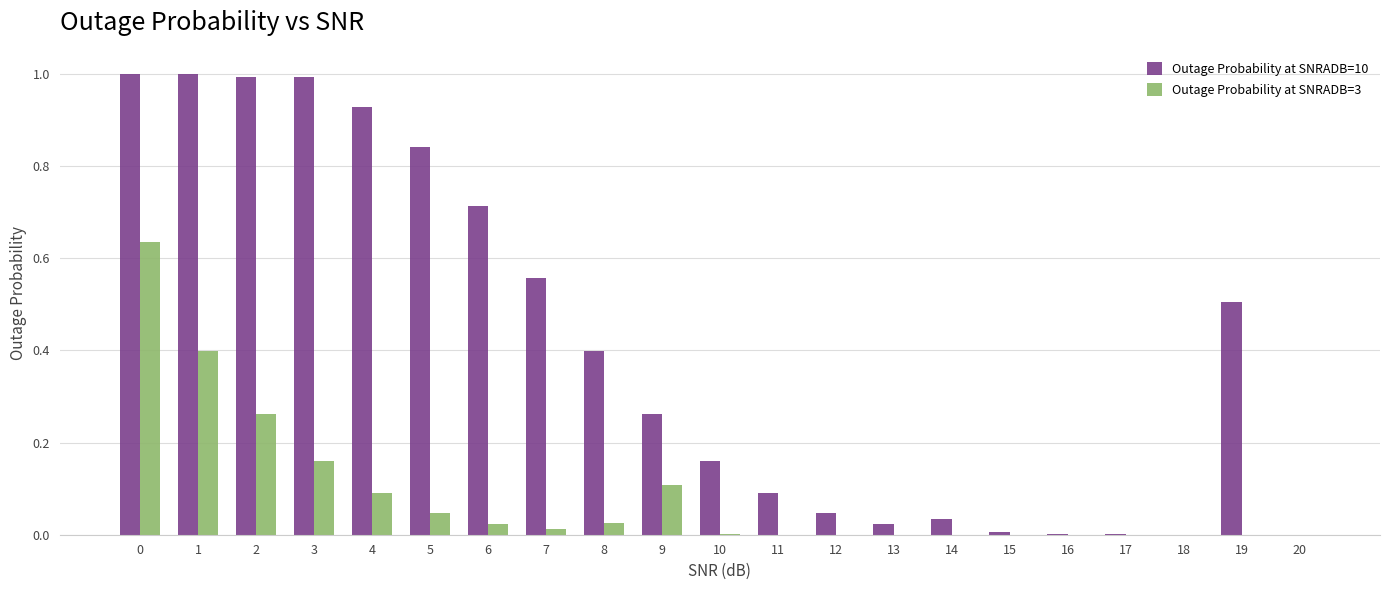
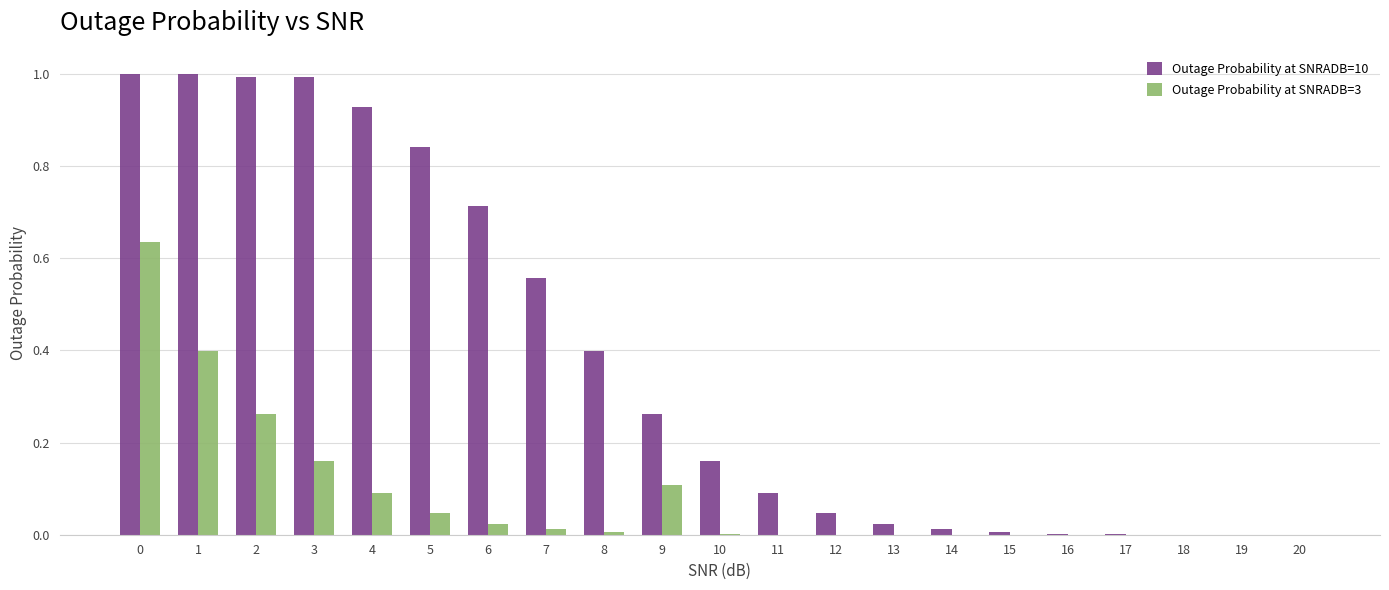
Outage Probability at SNRADB=3, 8: 0.03 -> 0.01
Outage Probability at SNRADB=10, 14: 0.03 -> 0.01
Outage Probability at SNRADB=10, 19: 0.51 -> 0.00
